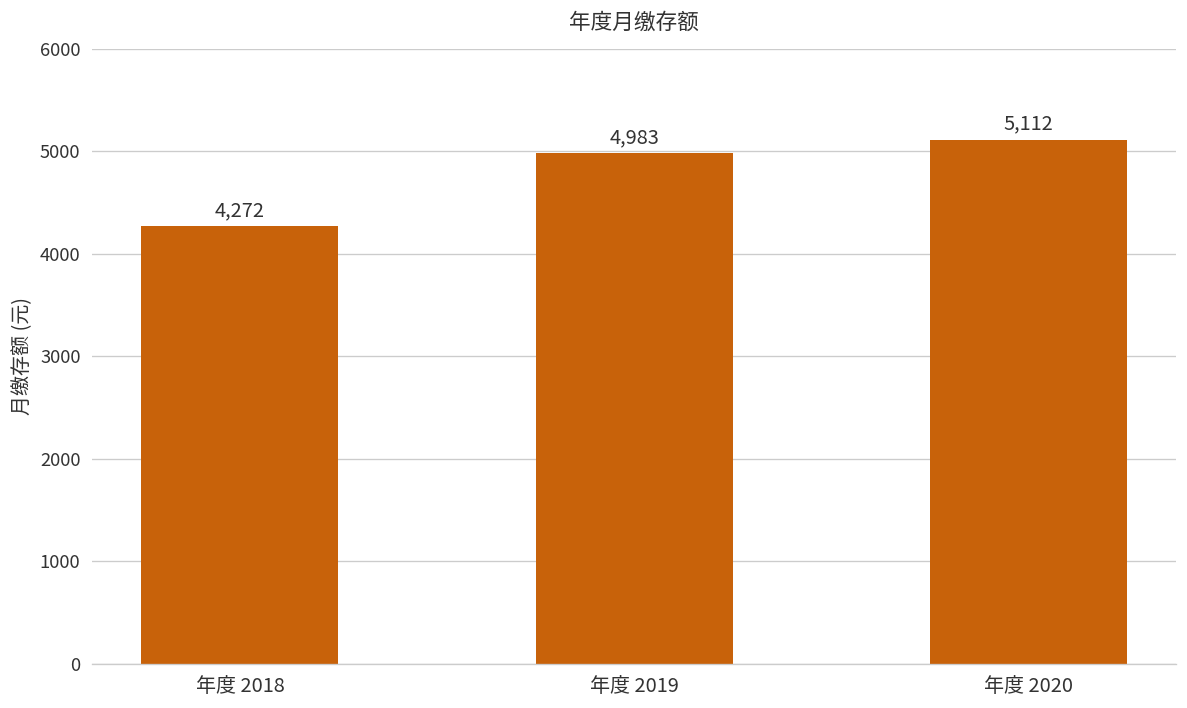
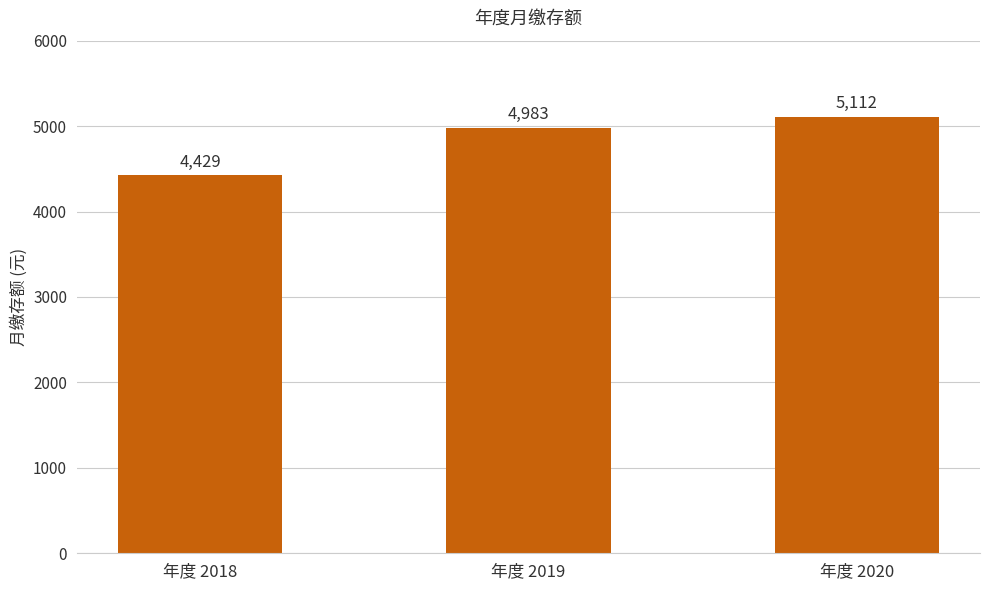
年度 2018: 4,272 -> 4,429
